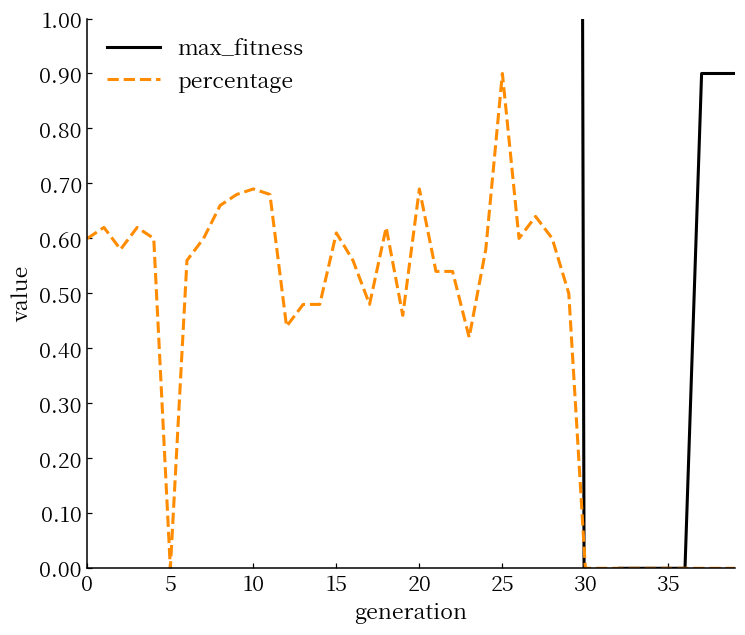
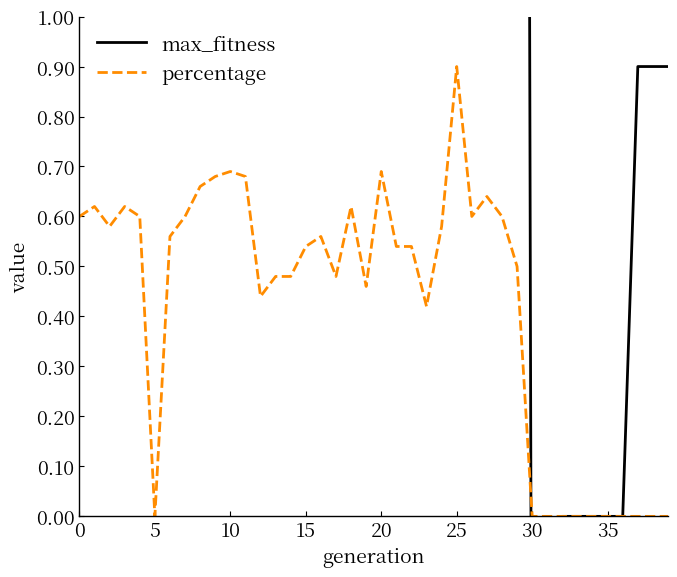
percentage, 15: 0.61 -> 0.54
